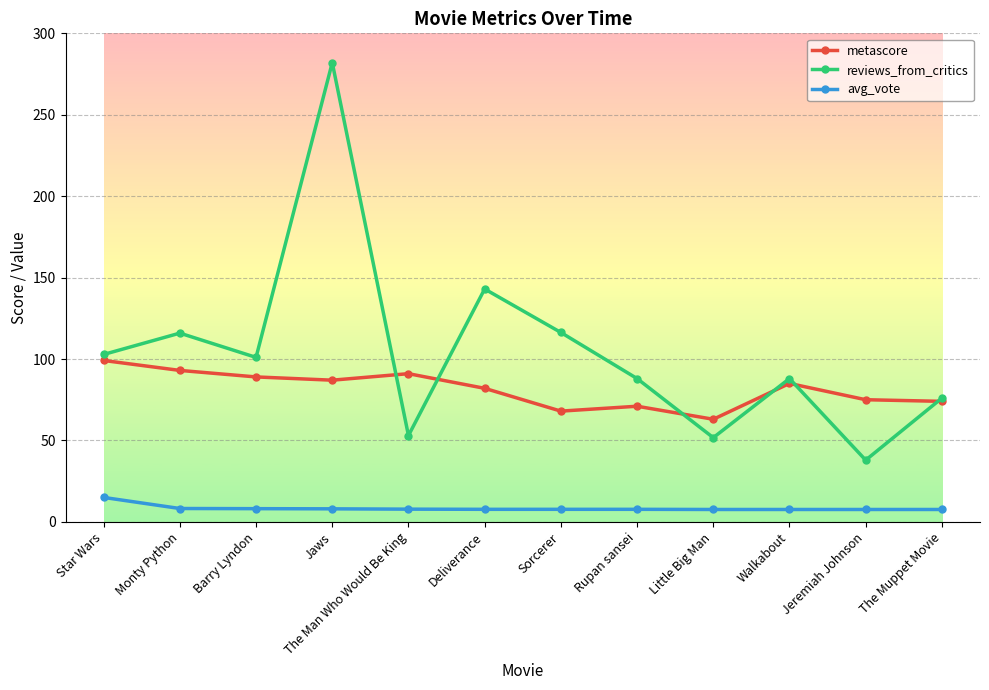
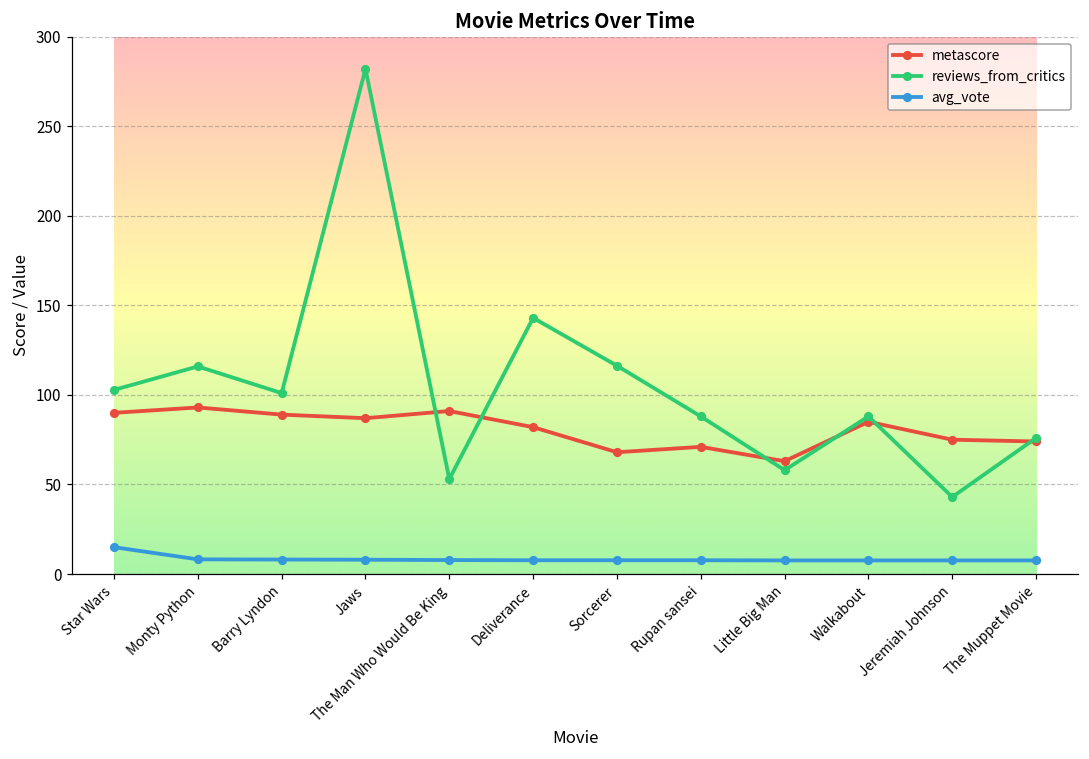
metascore, Star Wars: 99 -> 90
reviews_from_critics, Little Big Man: 52 -> 58
reviews_from_critics, Jeremiah Johnson: 38 -> 43
